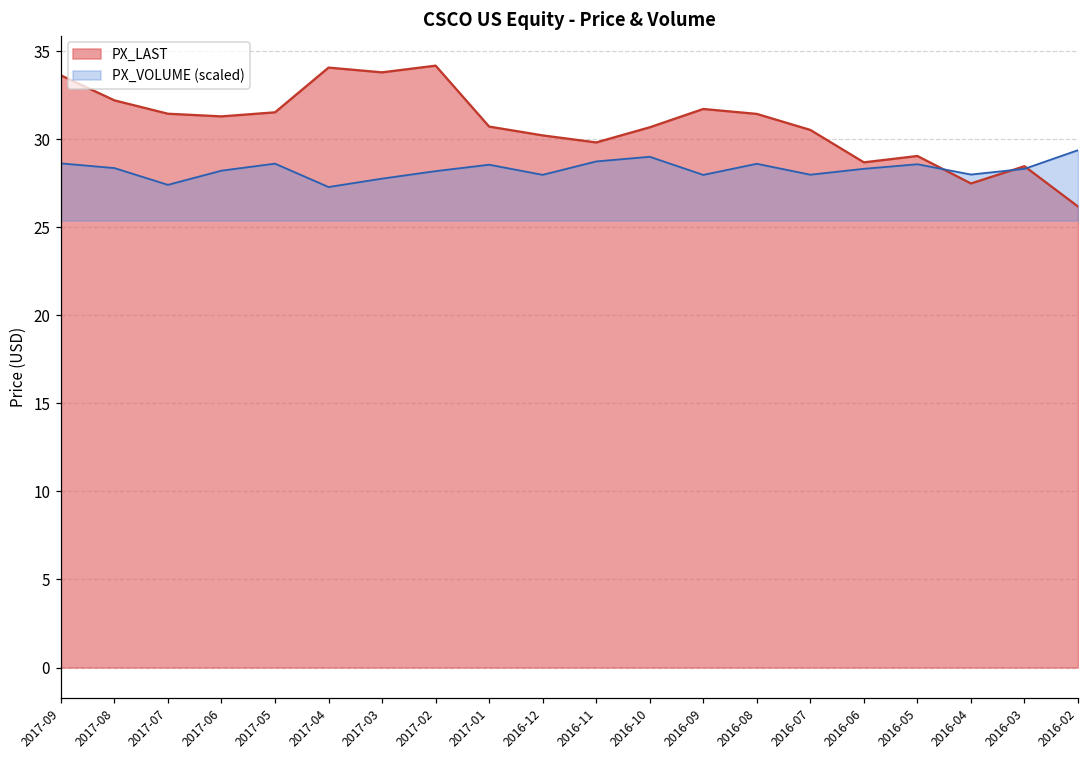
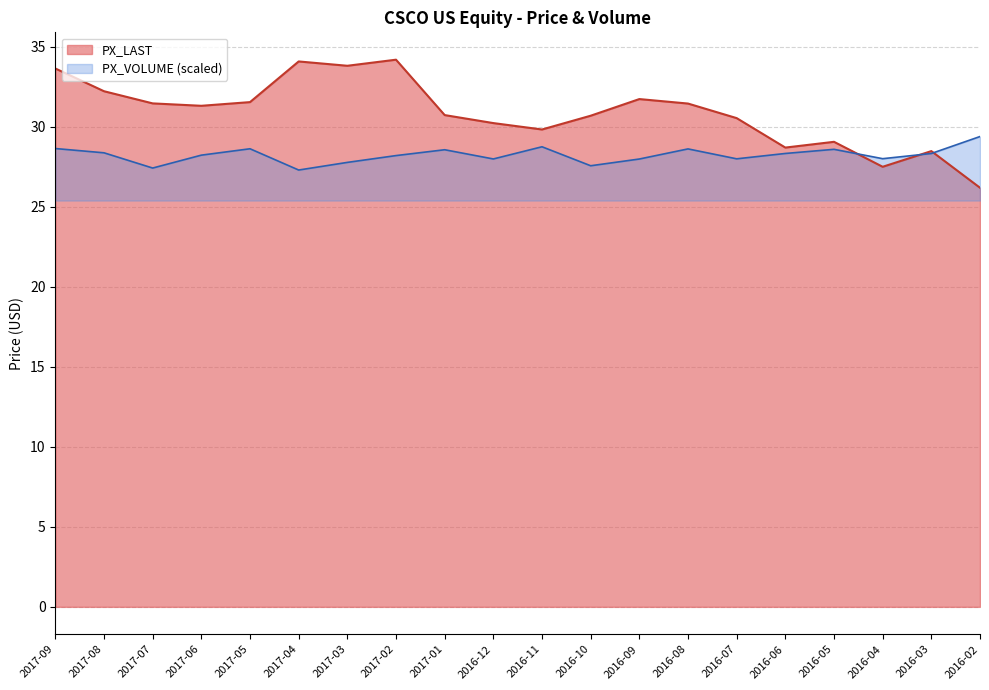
PX_VOLUME (scaled), 2016-10: 29.0 -> 27.6
